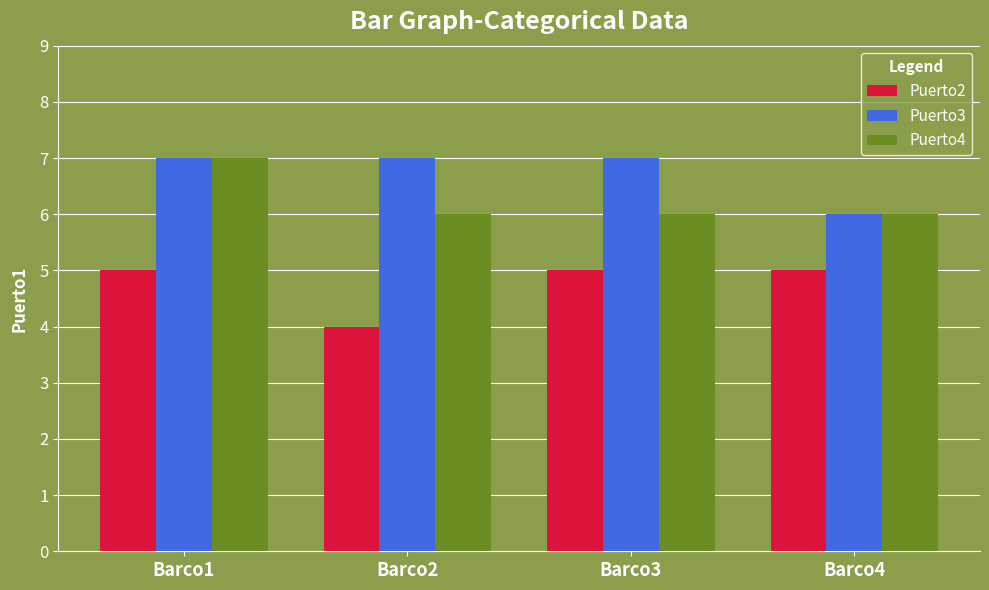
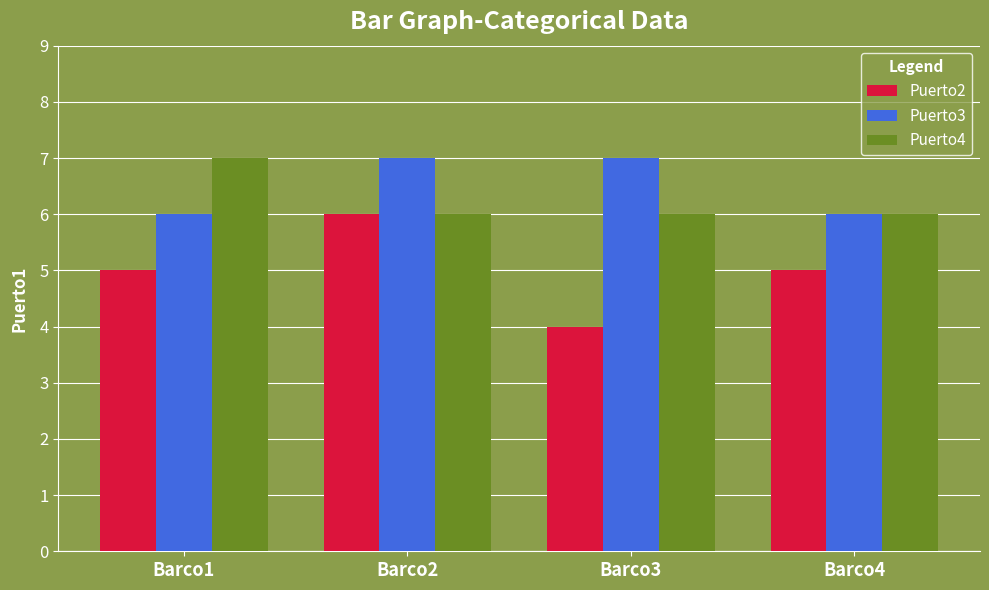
Puerto3, Barco1: 7 -> 6
Puerto2, Barco2: 4 -> 6
Puerto2, Barco3: 5 -> 4
